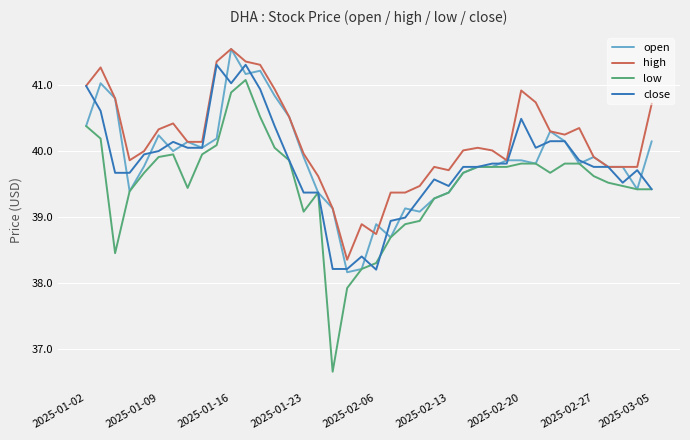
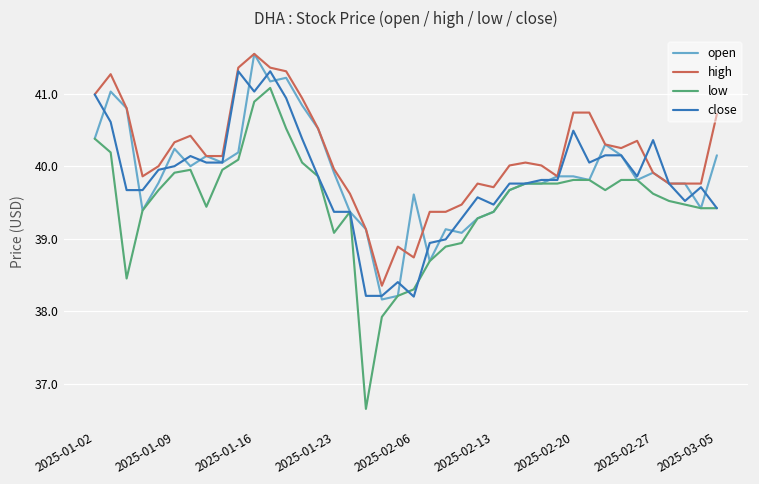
open, 2025-02-06: 38.9 -> 39.6
high, 2025-02-20: 40.9 -> 40.7
close, 2025-02-27: 39.8 -> 40.4
